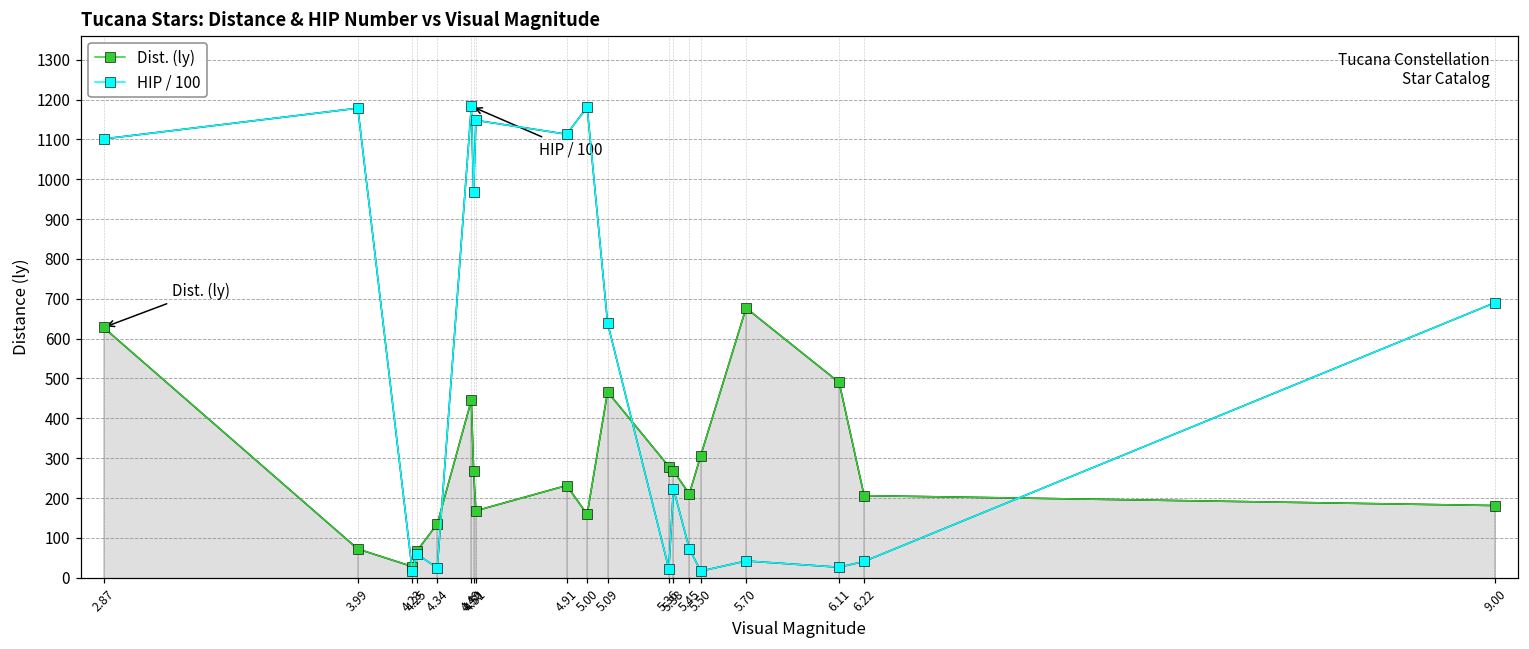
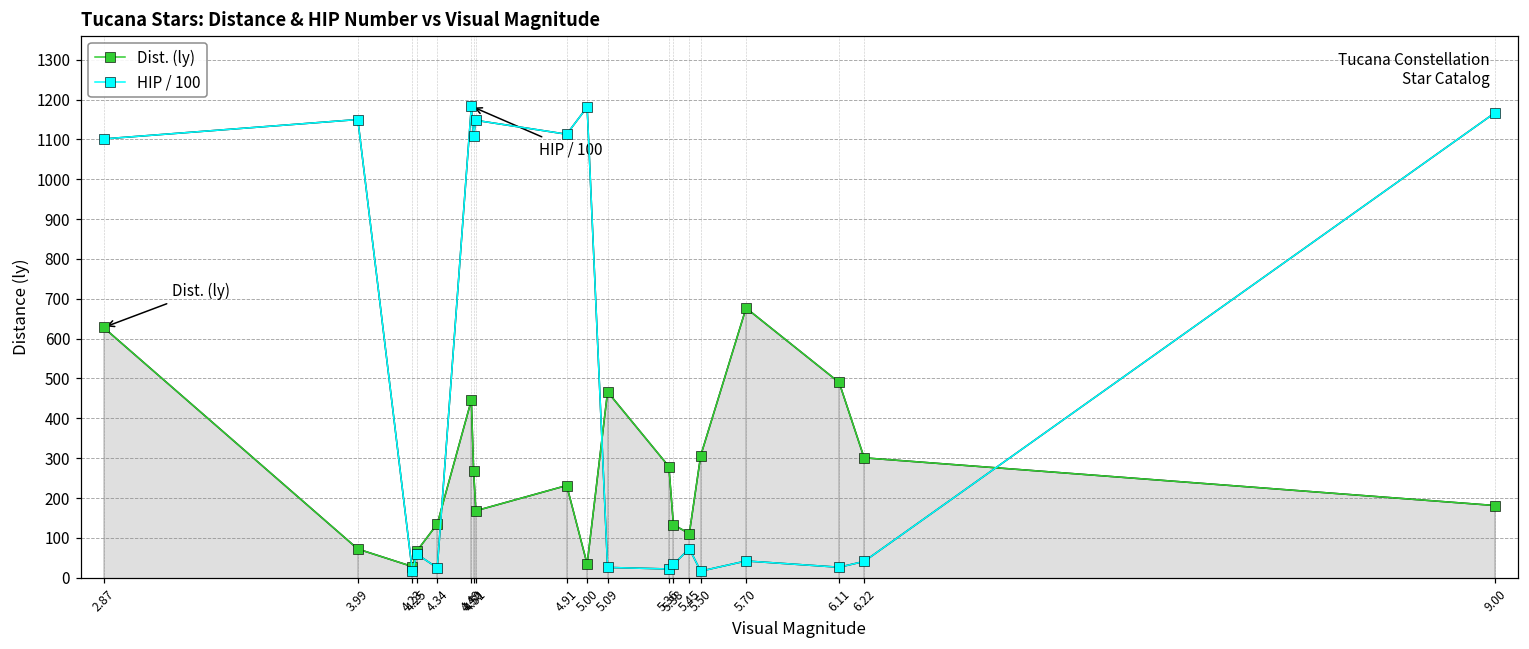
HIP / 100, 3.99: 1180 -> 1150
HIP / 100, 4.50: 970 -> 1110
Dist. (ly), 5.00: 160 -> 30
HIP / 100, 5.09: 640 -> 30
Dist. (ly), 5.38: 270 -> 130
HIP / 100, 5.38: 220 -> 30
Dist. (ly), 5.45: 210 -> 110
Dist. (ly), 6.22: 210 -> 300
HIP / 100, 9.00: 690 -> 1170
